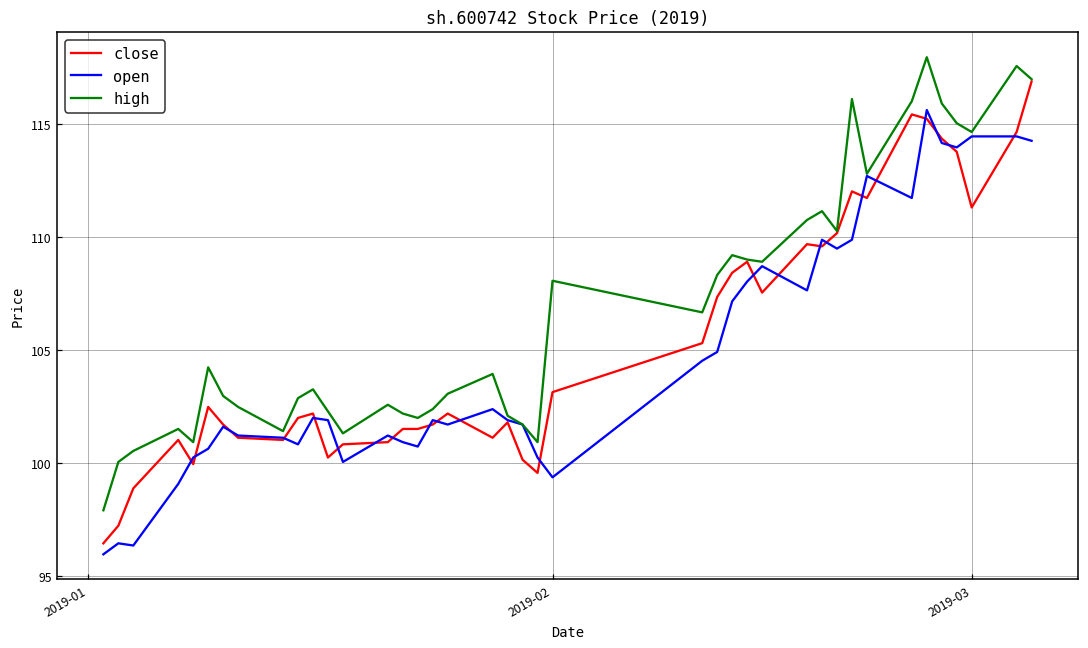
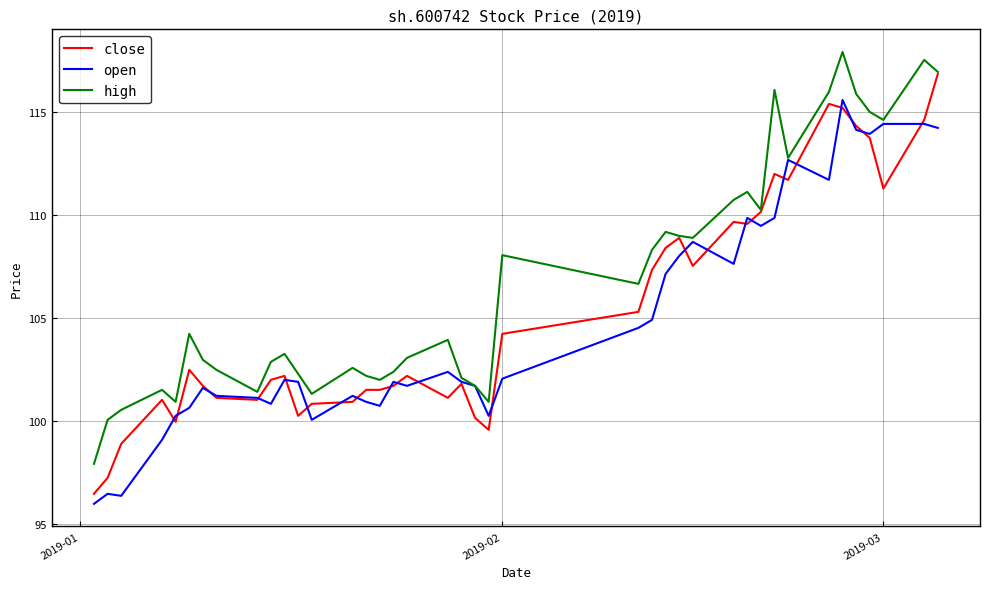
close, 2019-02: 103.1 -> 104.2
open, 2019-02: 99.4 -> 102.1
